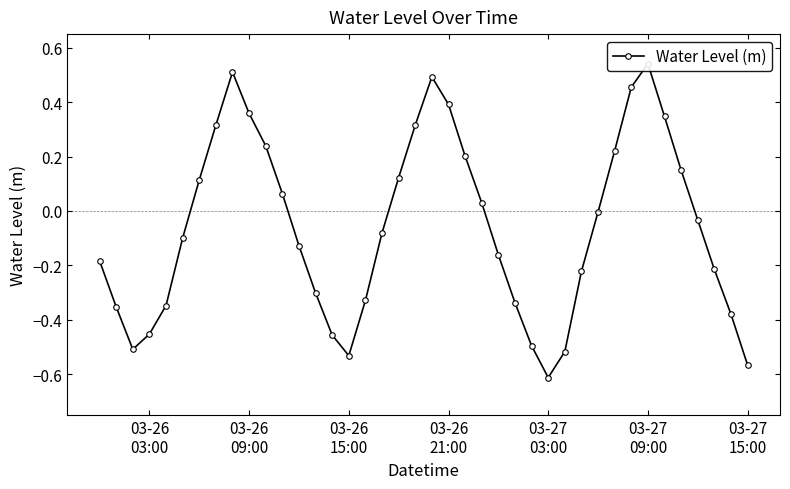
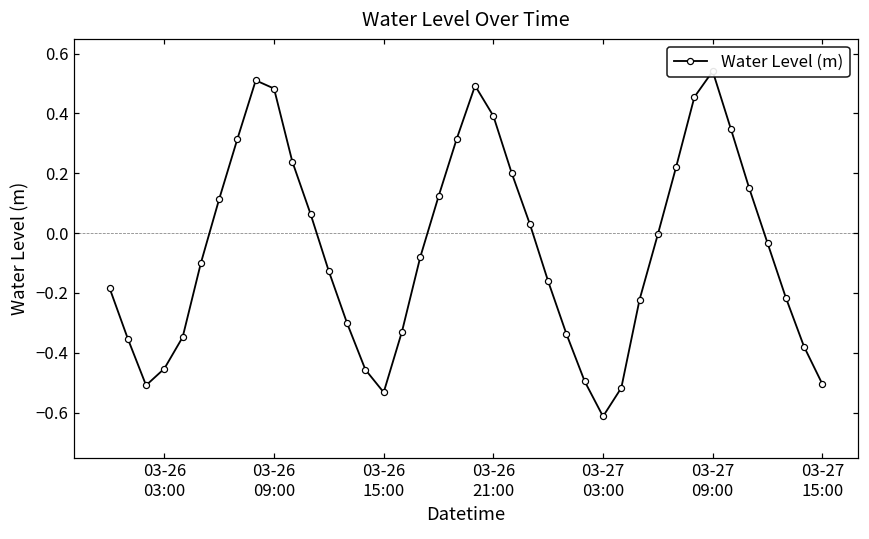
03-26 09:00: 0.36 -> 0.48
03-27 15:00: -0.57 -> -0.50
